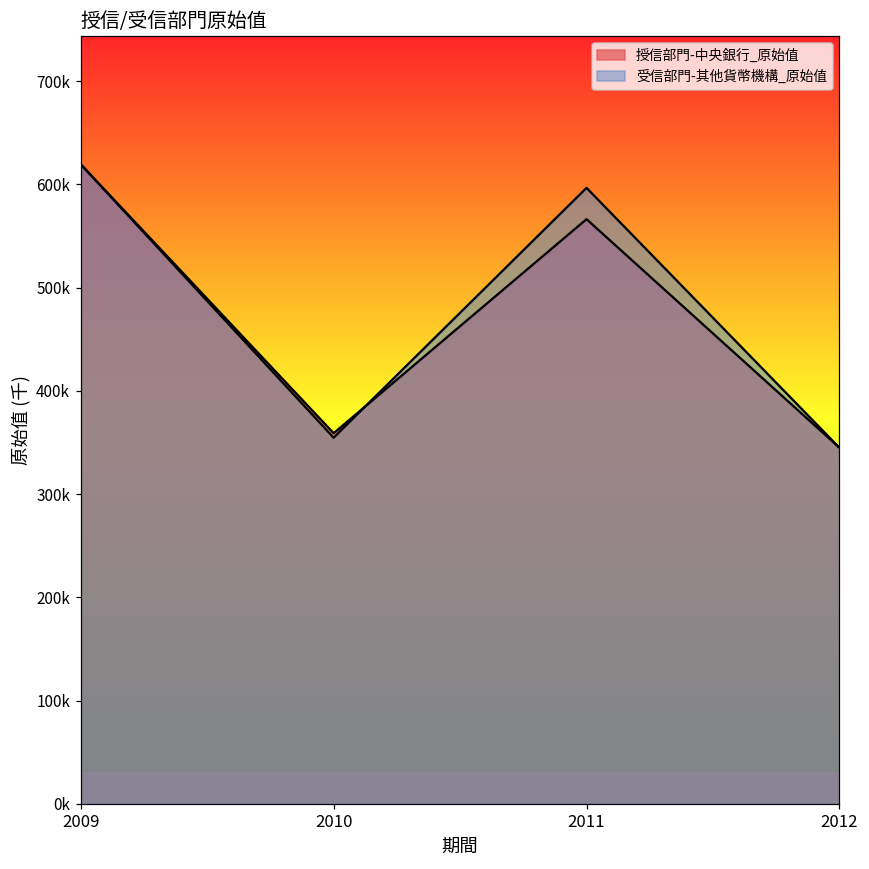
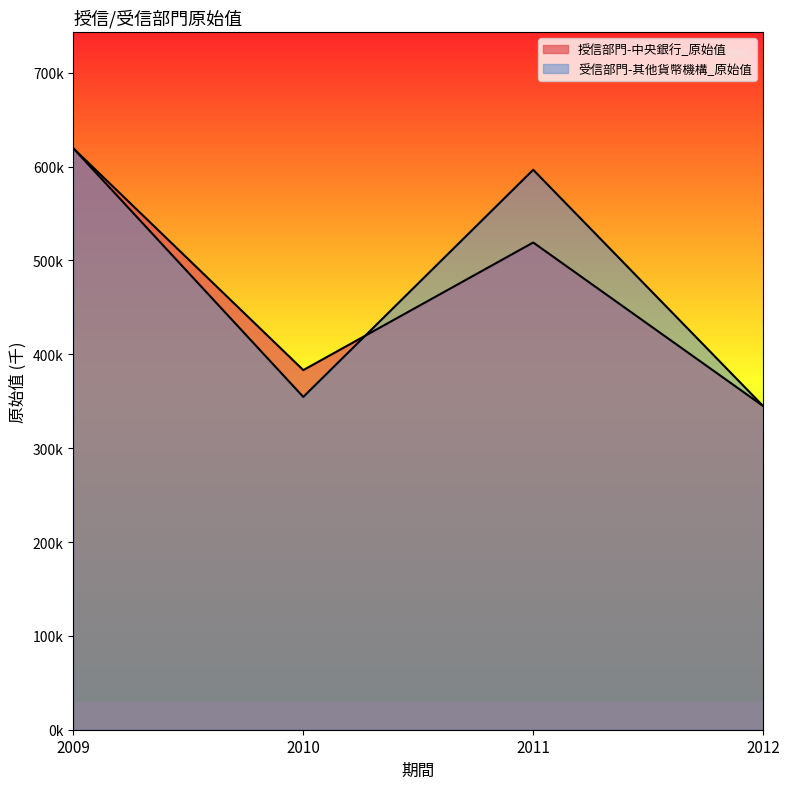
授信部門-中央銀行_原始值, 2010: 360000 -> 380000
授信部門-中央銀行_原始值, 2011: 570000 -> 520000
